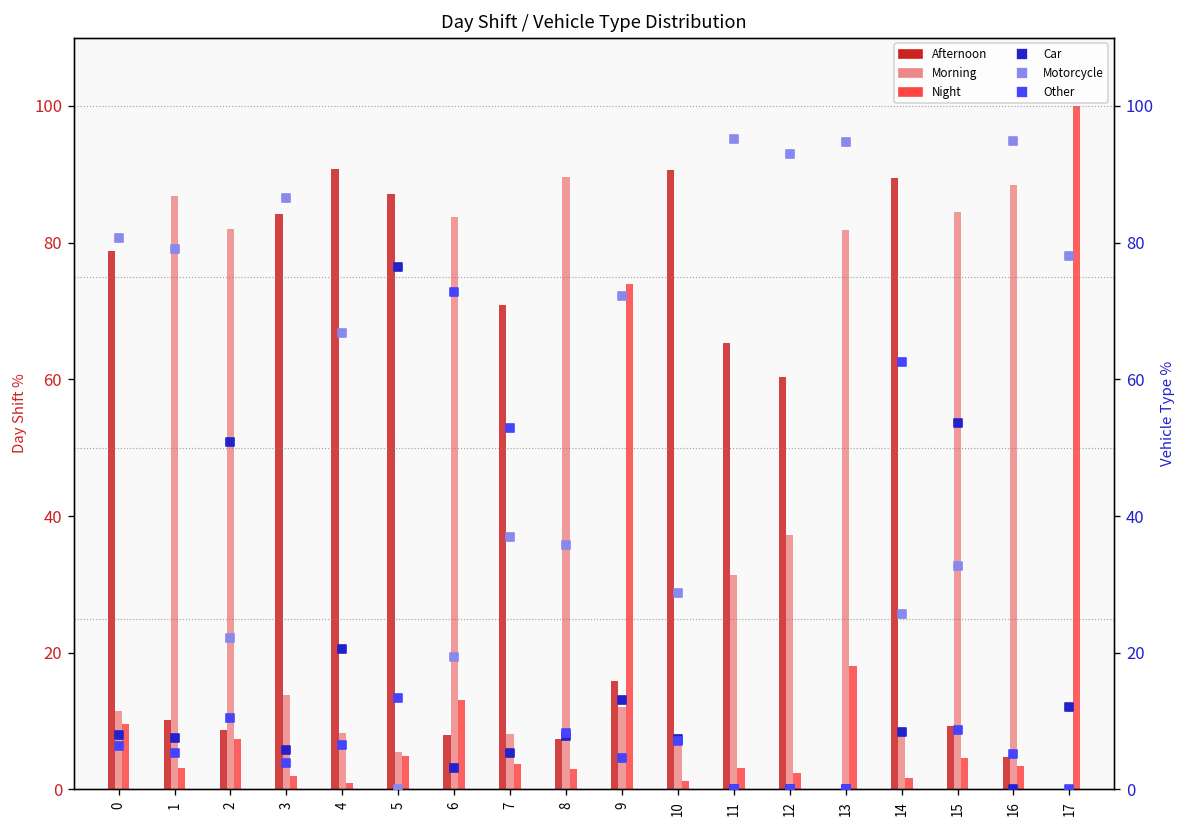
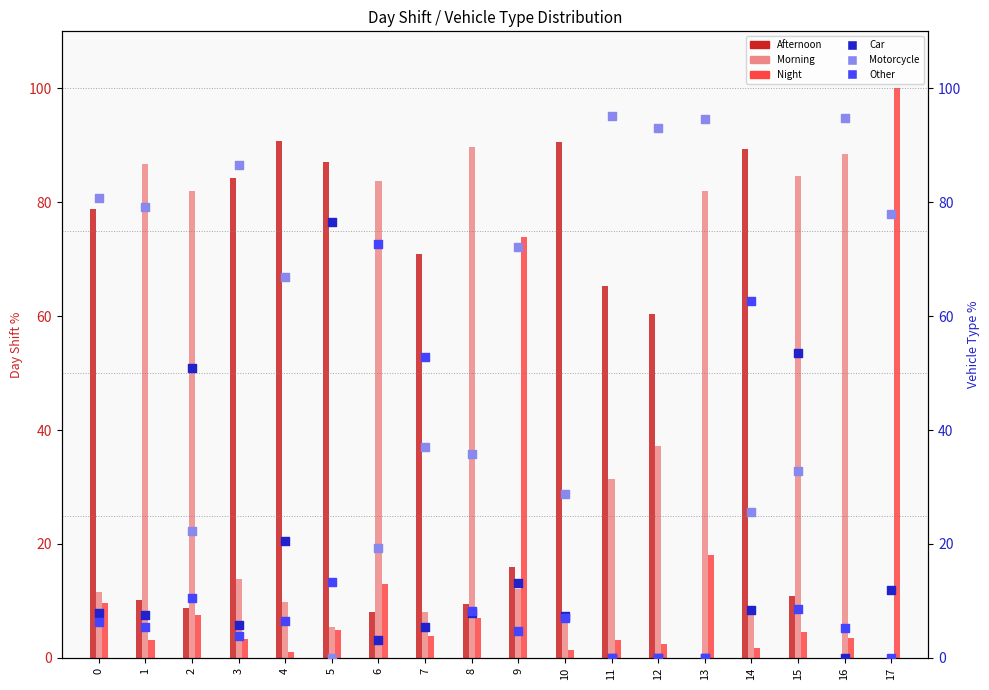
Night, 3: 2 -> 3
Morning, 4: 8 -> 10
Afternoon, 8: 7 -> 10
Night, 8: 3 -> 7
Afternoon, 15: 9 -> 11
Afternoon, 16: 5 -> 0
